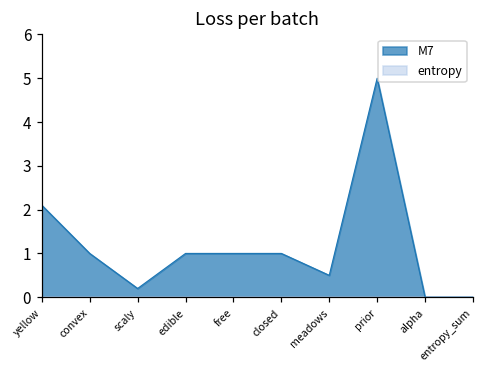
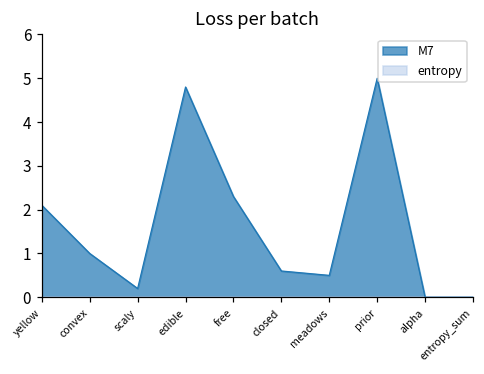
M7, edible: 1.0 -> 4.8
M7, free: 1.0 -> 2.3
M7, closed: 1.0 -> 0.6
